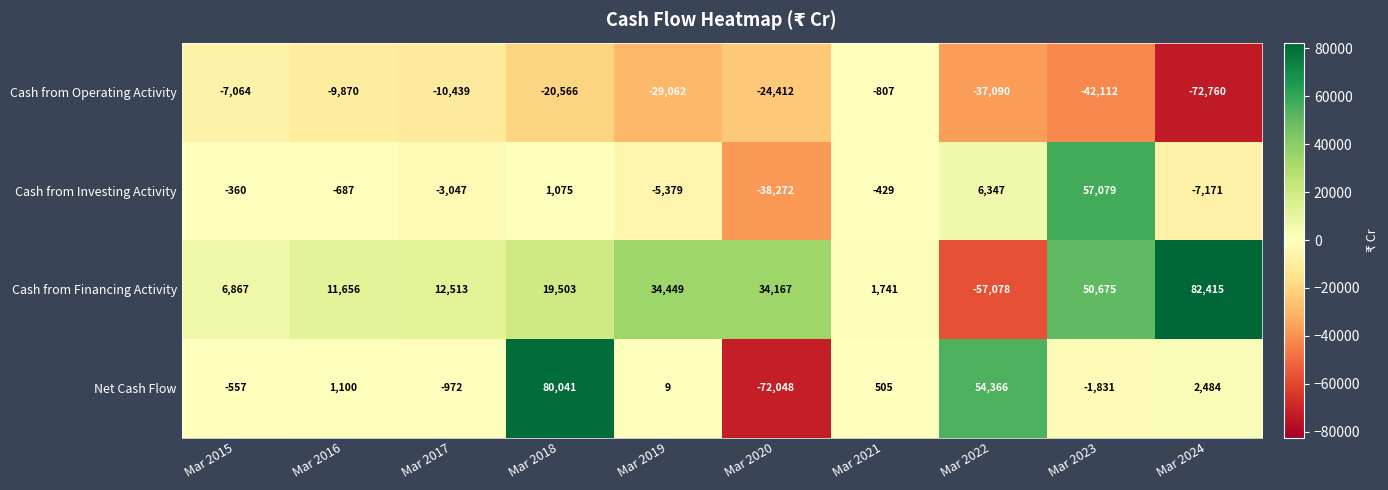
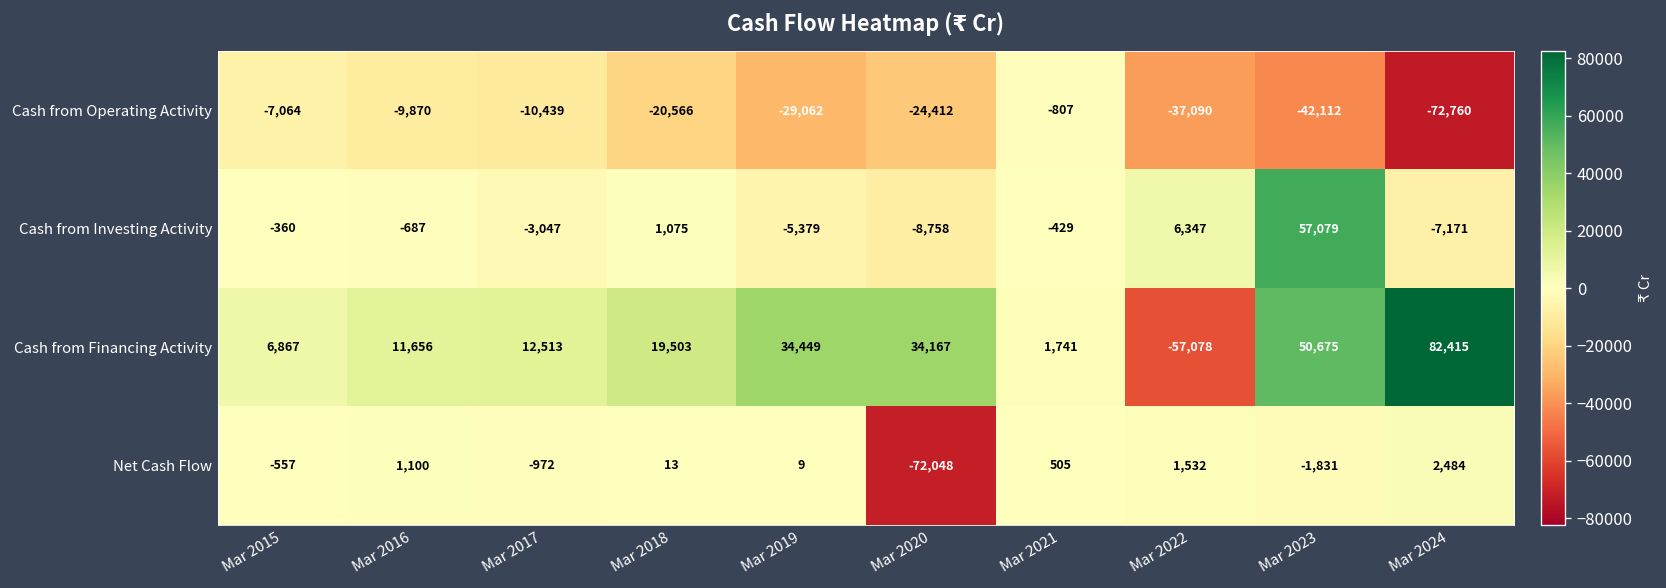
Cash from Investing Activity, Mar 2020: -38,272 -> -8,758
Net Cash Flow, Mar 2018: 80,041 -> 13
Net Cash Flow, Mar 2022: 54,366 -> 1,532
